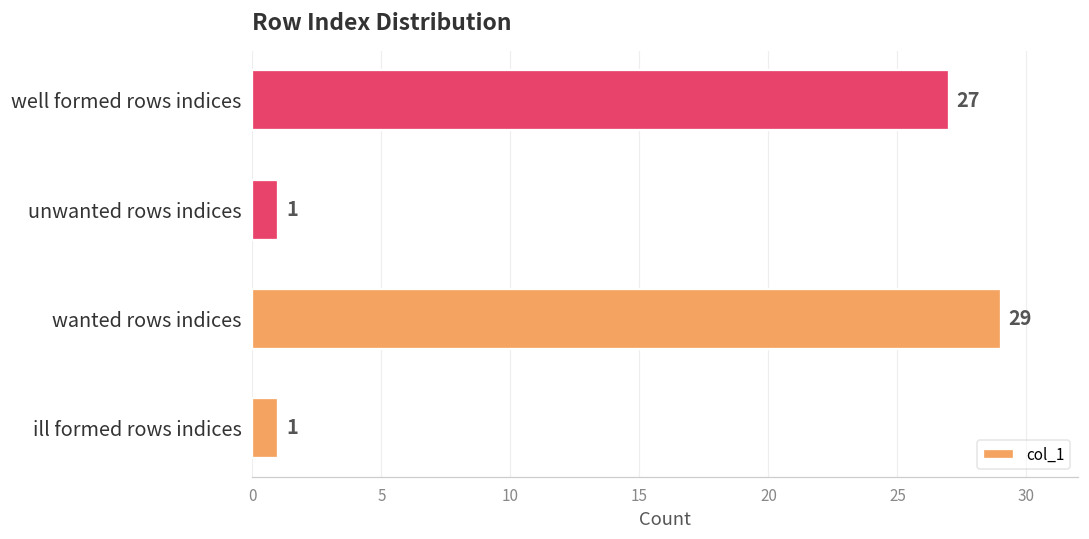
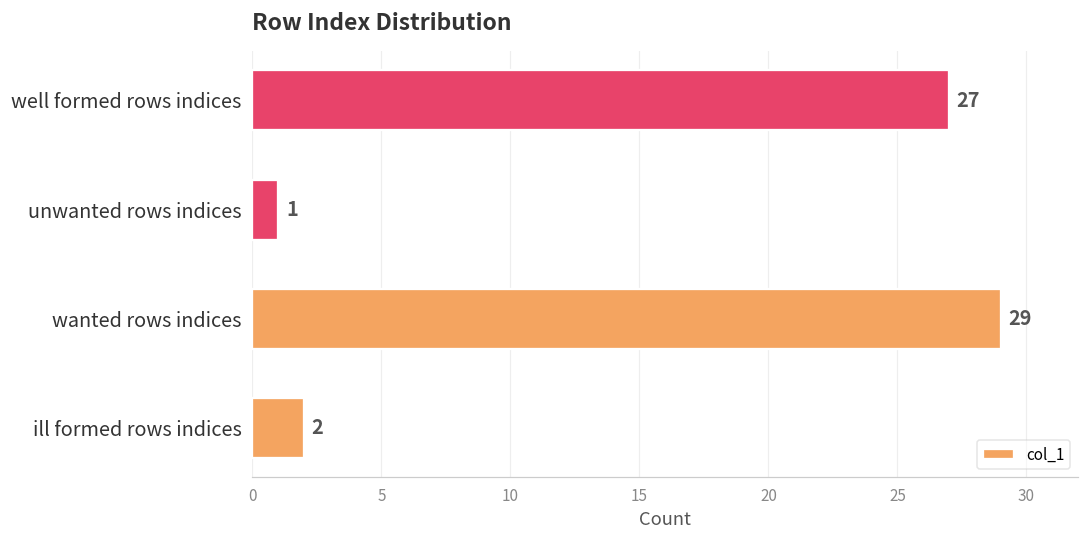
ill formed rows indices: 1 -> 2
